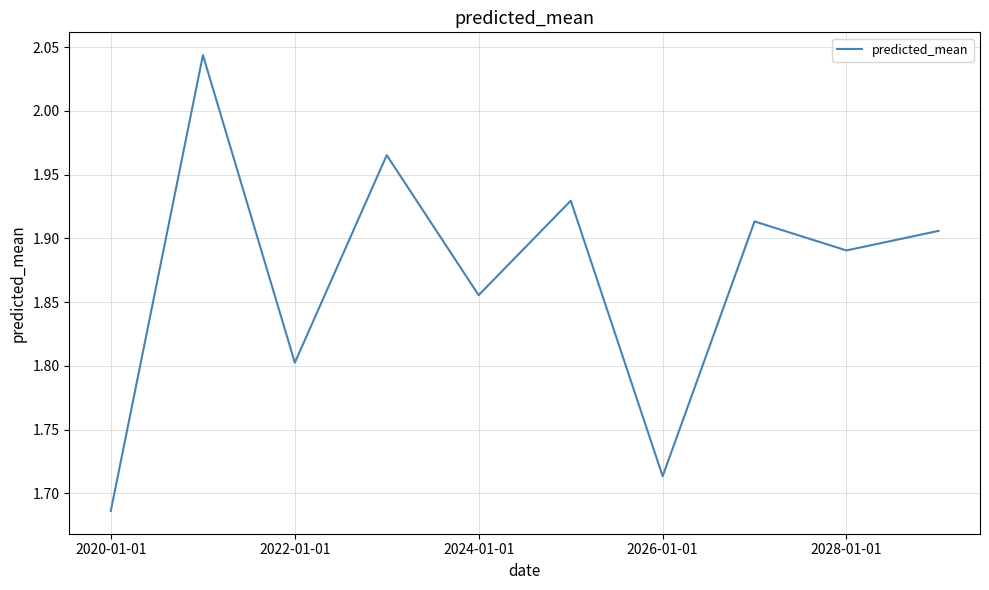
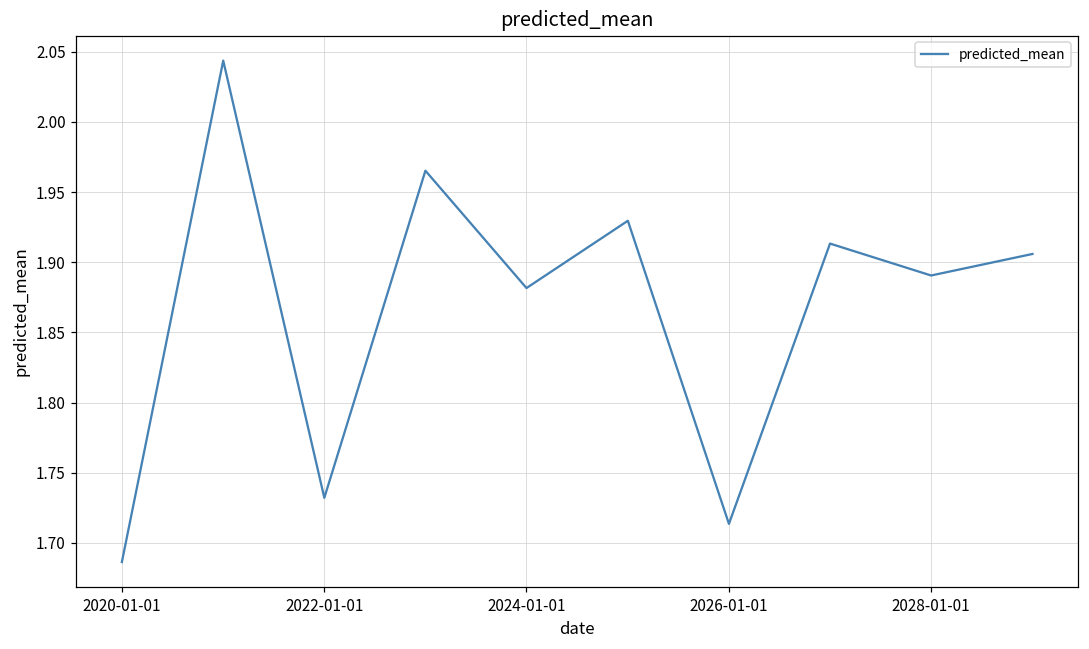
2022-01-01: 1.803 -> 1.732
2024-01-01: 1.855 -> 1.882
